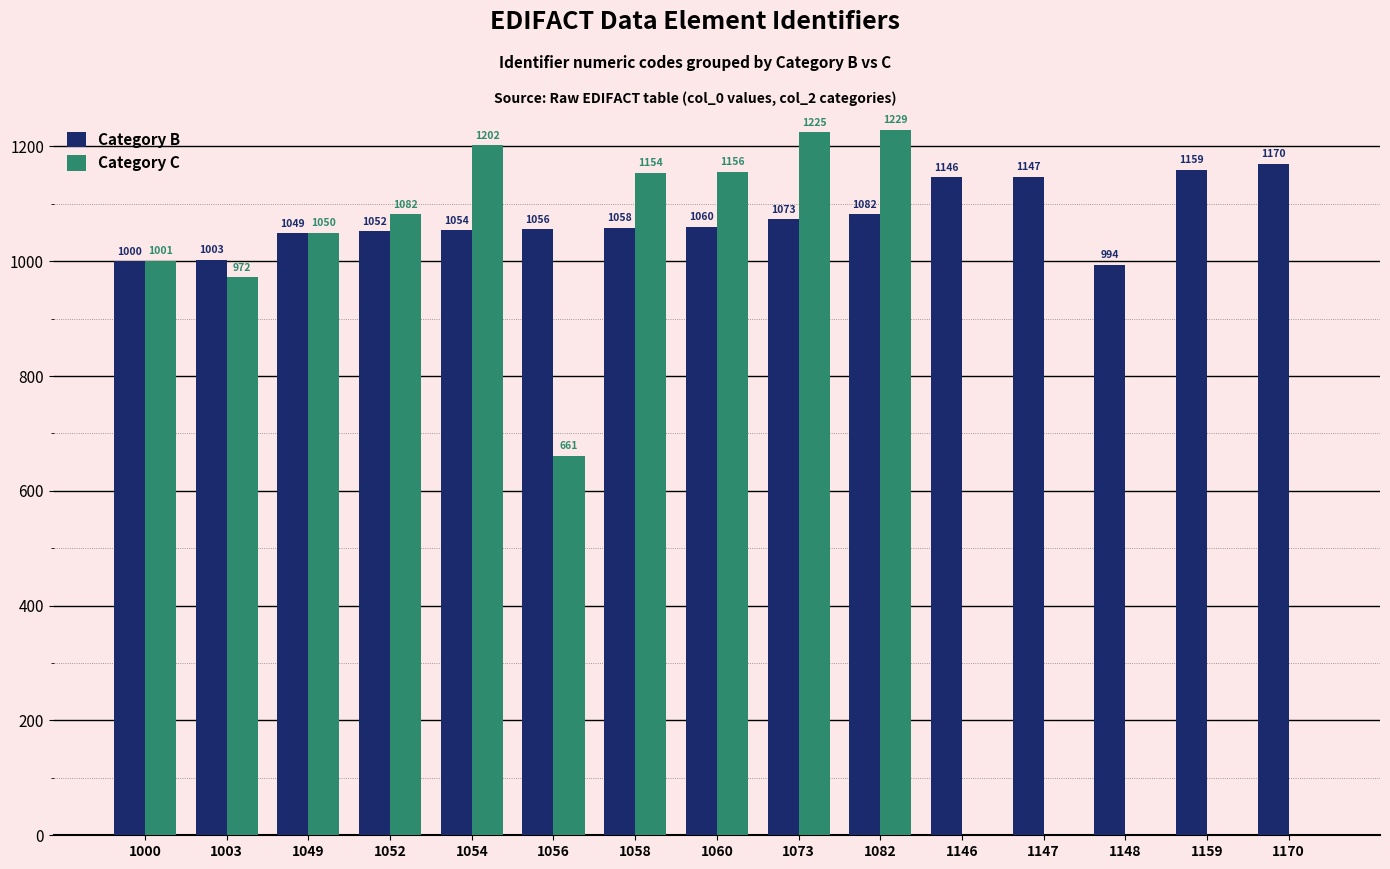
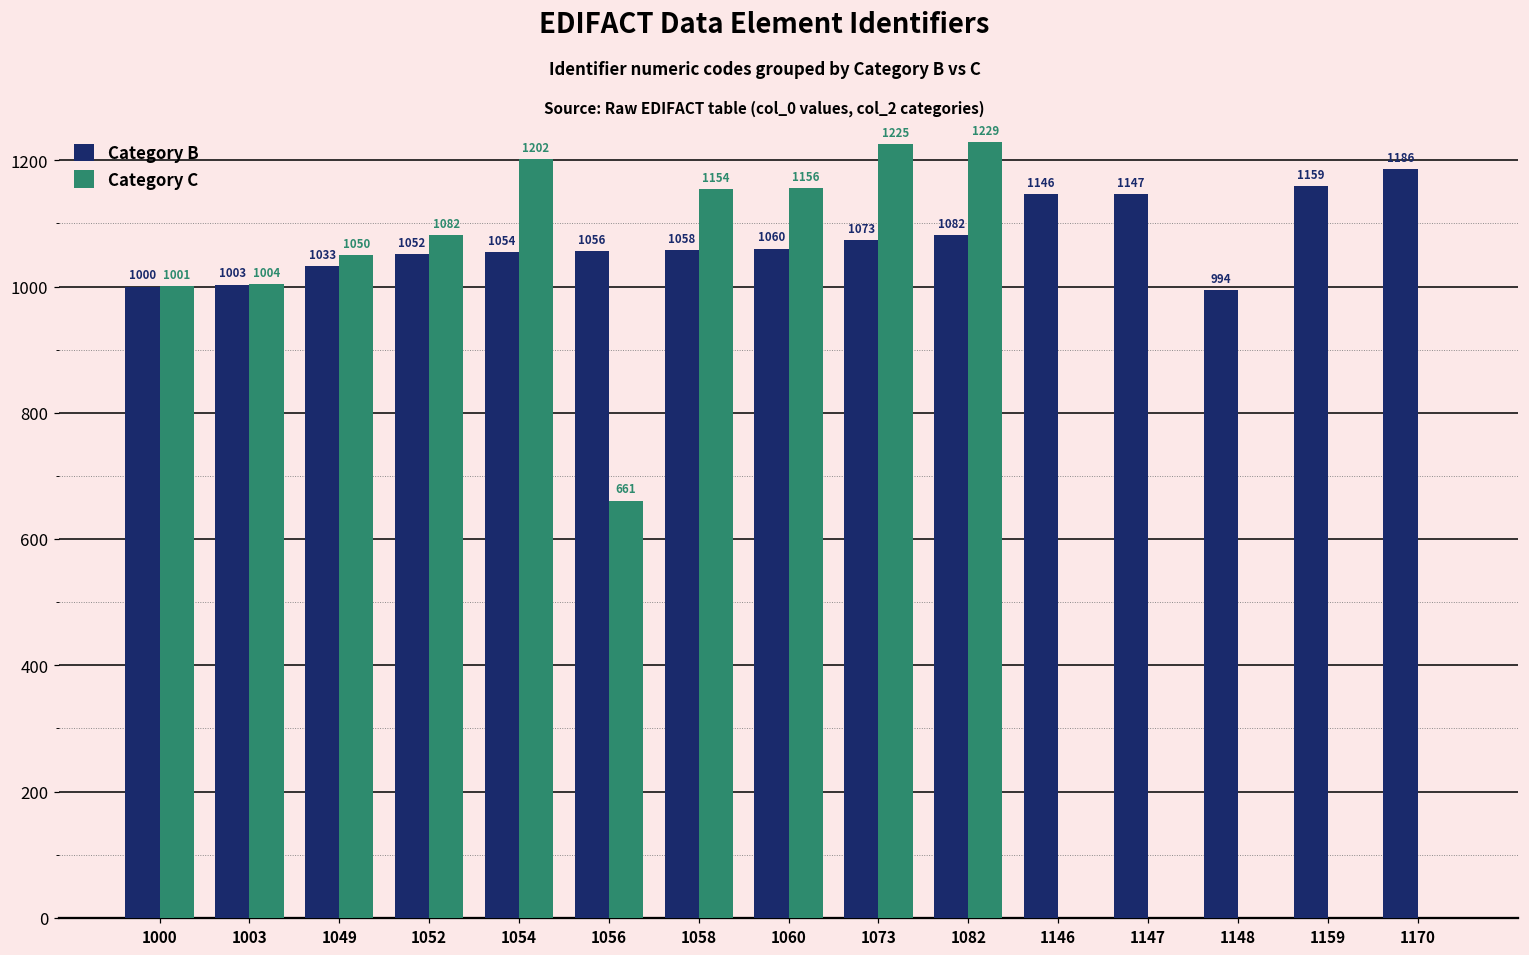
Category C, 1003: 972 -> 1004
Category B, 1049: 1049 -> 1033
Category B, 1170: 1170 -> 1186
